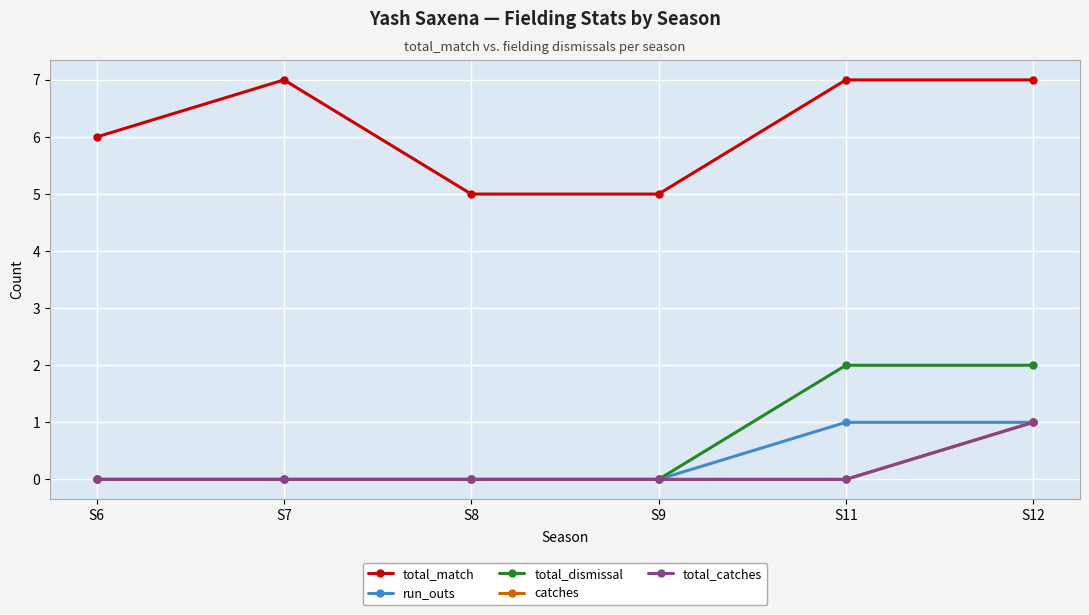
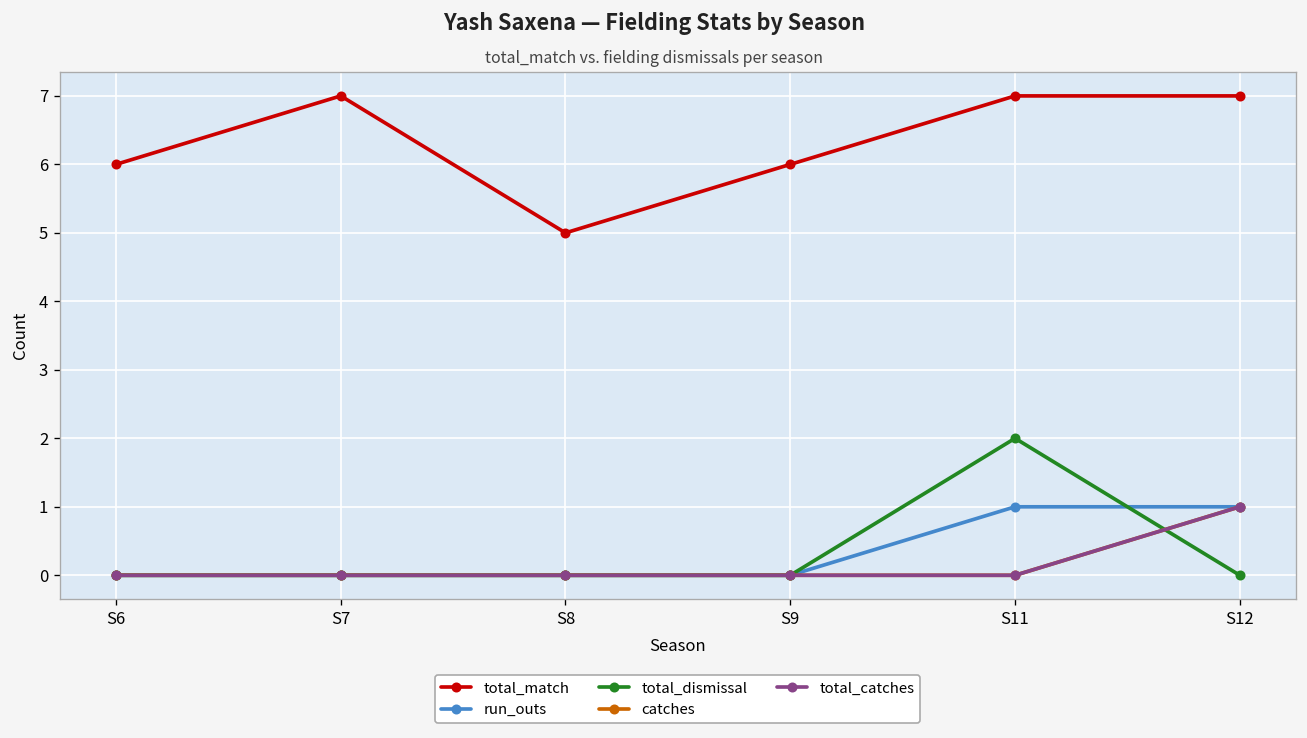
total_match, S9: 5 -> 6
total_dismissal, S12: 2 -> 0
